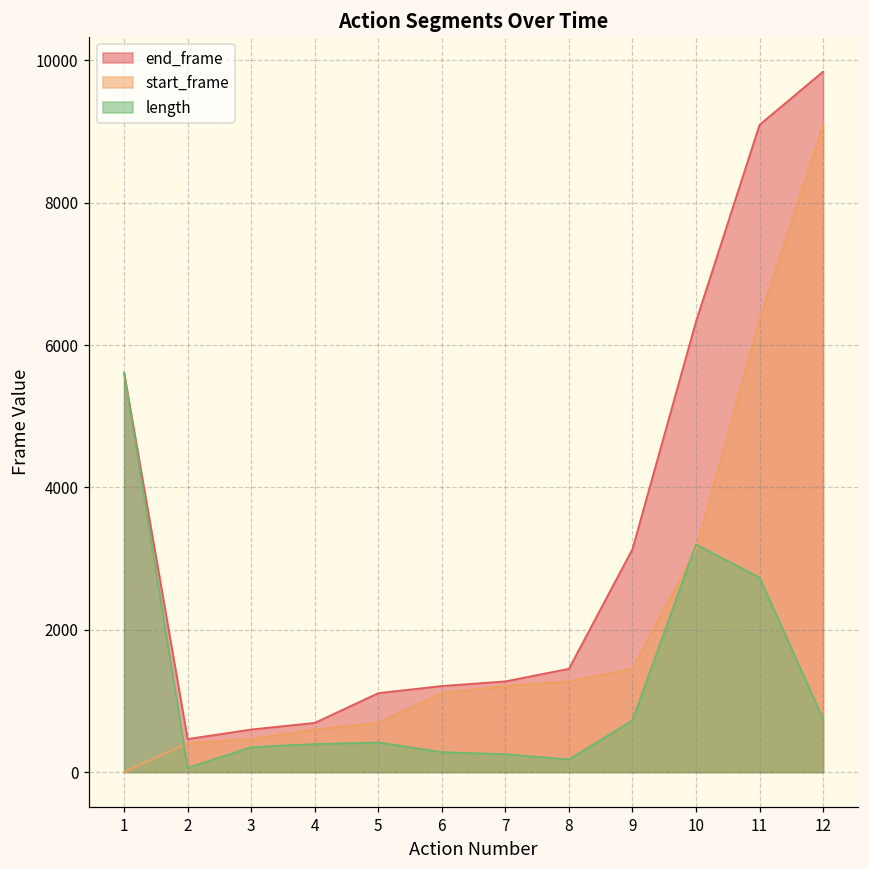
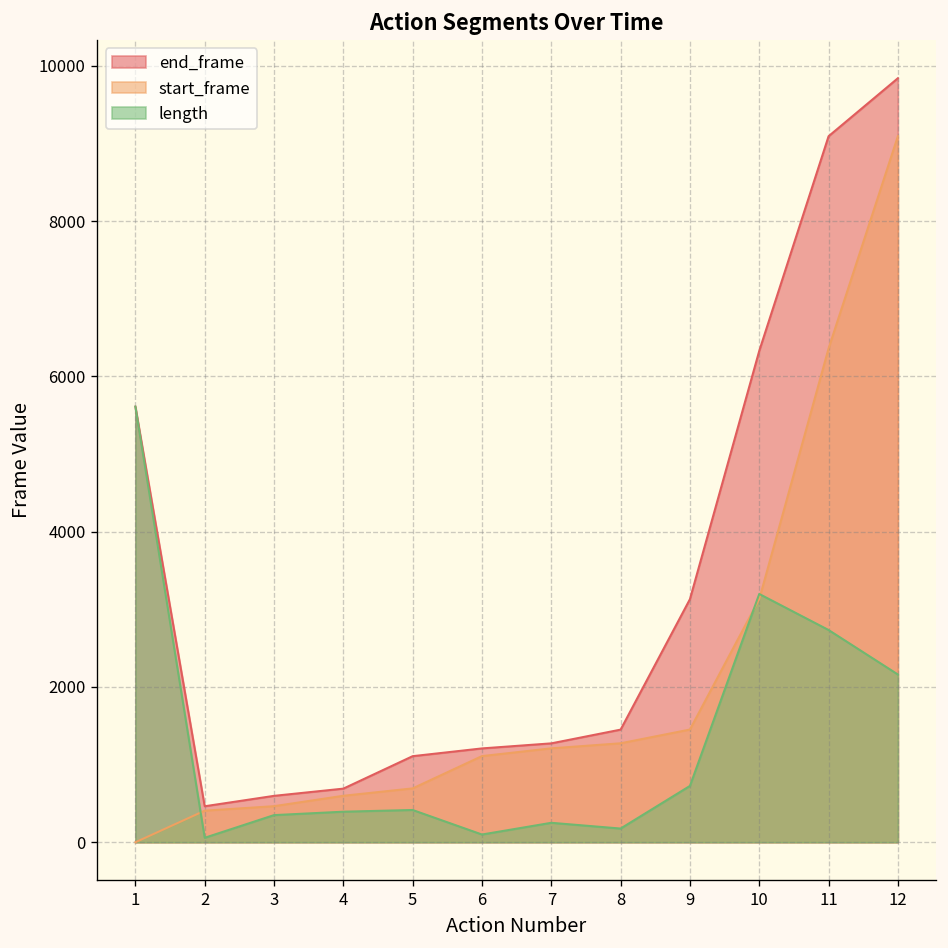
length, 6: 300 -> 100
length, 12: 700 -> 2200
